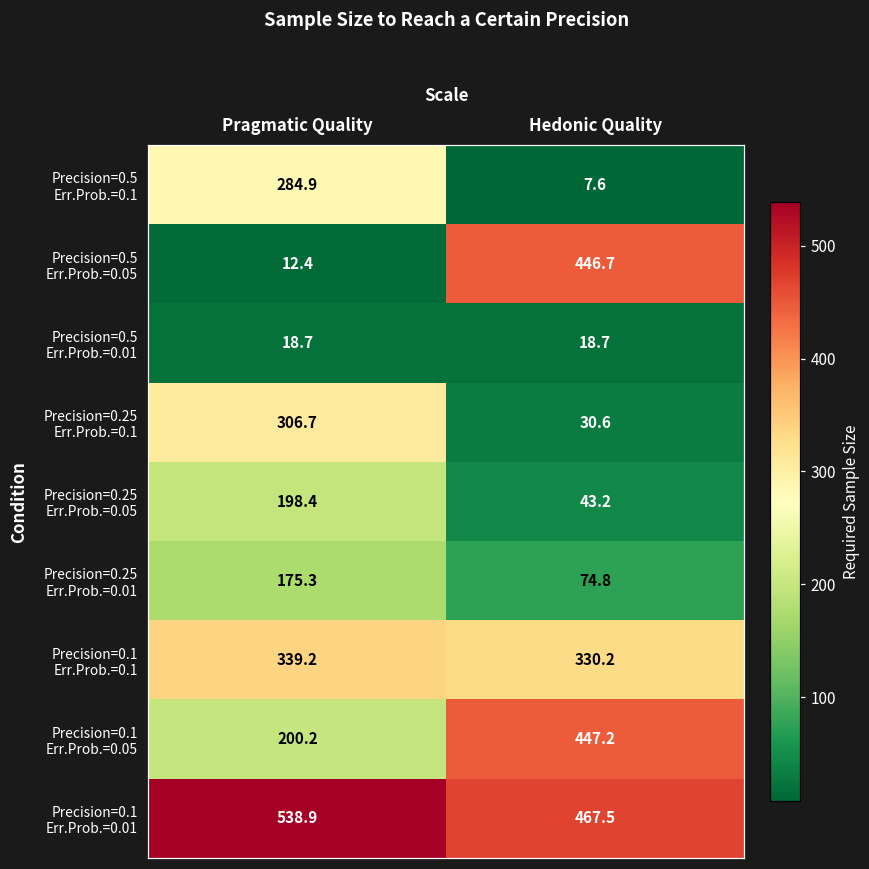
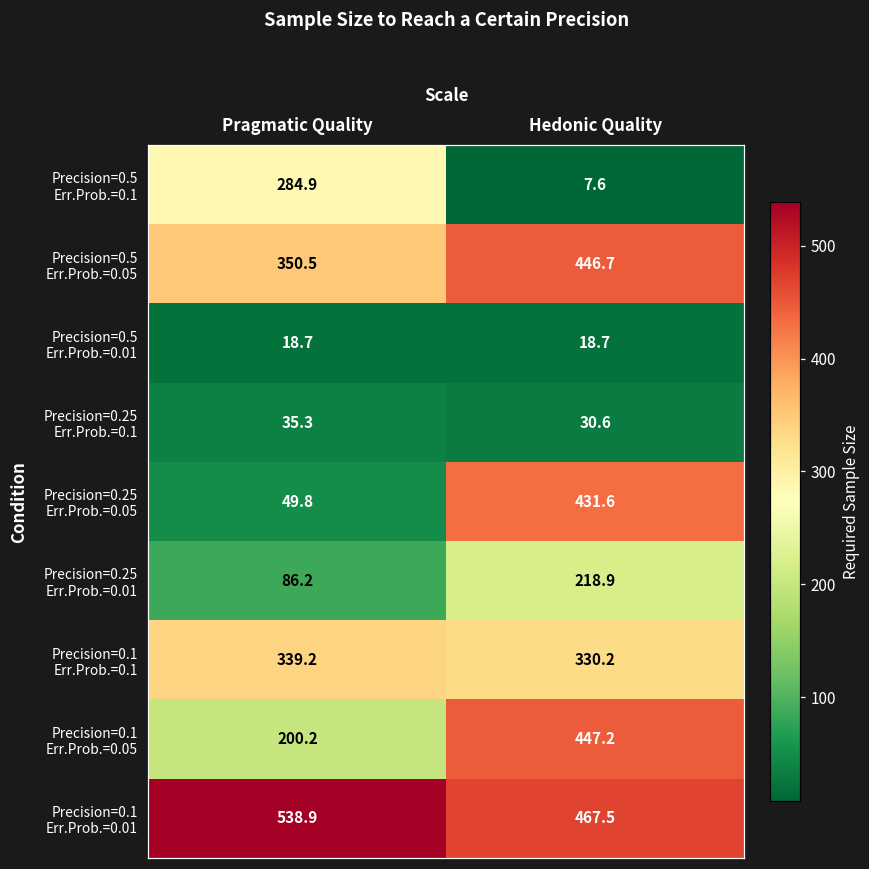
Precision=0.5 Err.Prob.=0.05, Pragmatic Quality: 12.4 -> 350.5
Precision=0.25 Err.Prob.=0.1, Pragmatic Quality: 306.7 -> 35.3
Precision=0.25 Err.Prob.=0.05, Pragmatic Quality: 198.4 -> 49.8
Precision=0.25 Err.Prob.=0.05, Hedonic Quality: 43.2 -> 431.6
Precision=0.25 Err.Prob.=0.01, Pragmatic Quality: 175.3 -> 86.2
Precision=0.25 Err.Prob.=0.01, Hedonic Quality: 74.8 -> 218.9
